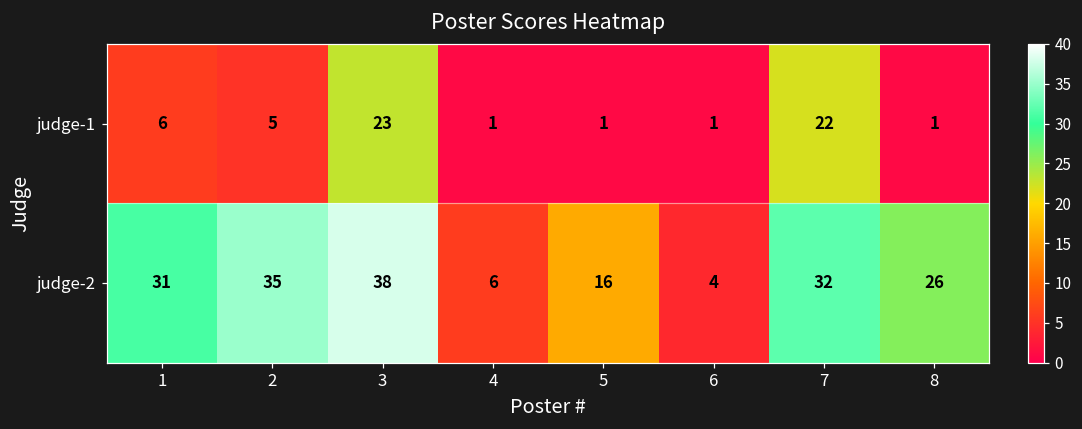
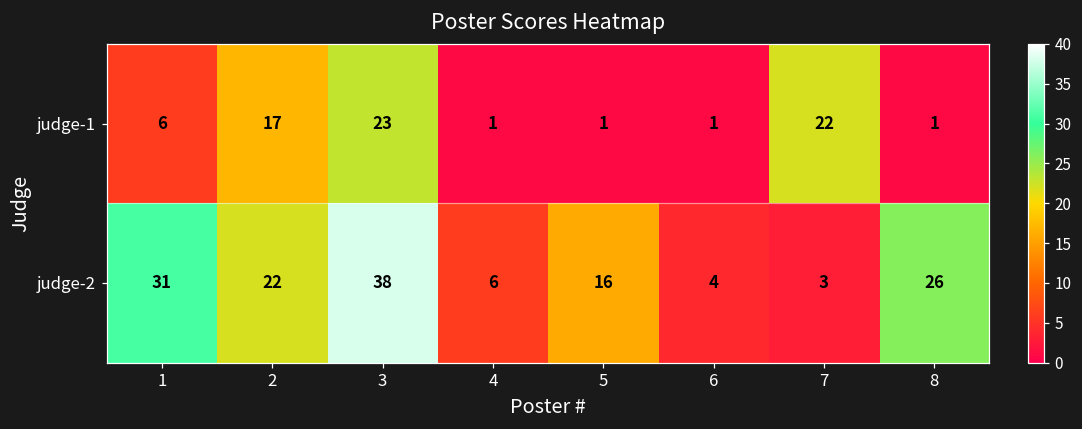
judge-1, 2: 5 -> 17
judge-2, 2: 35 -> 22
judge-2, 7: 32 -> 3
